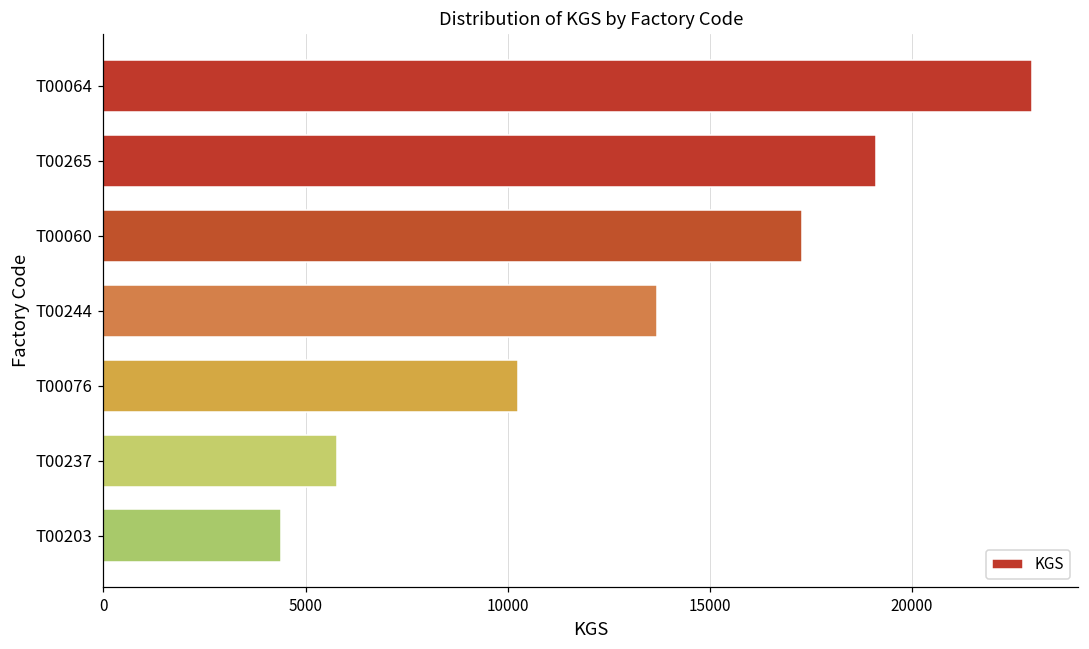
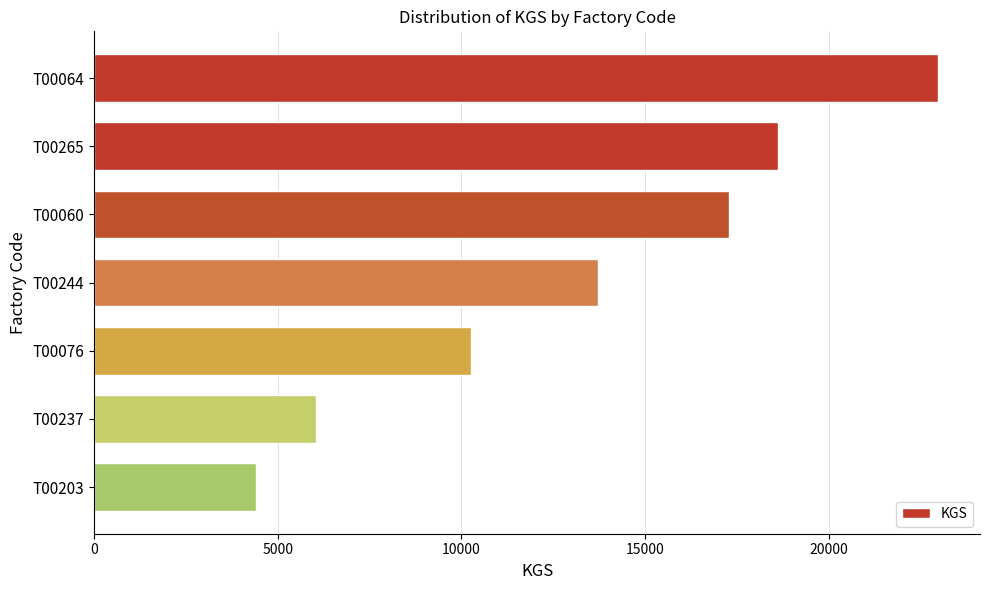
T00265: 19100 -> 18600
T00237: 5800 -> 6000
